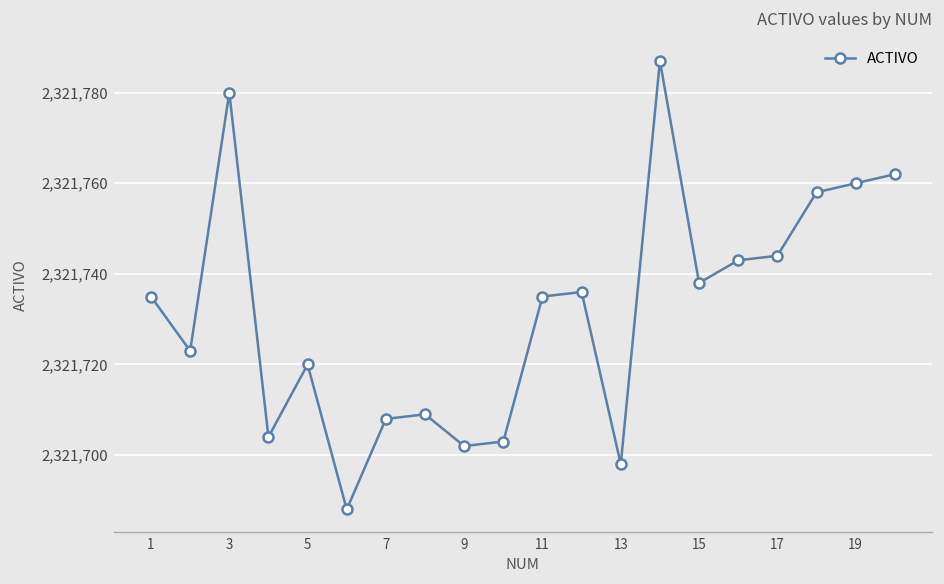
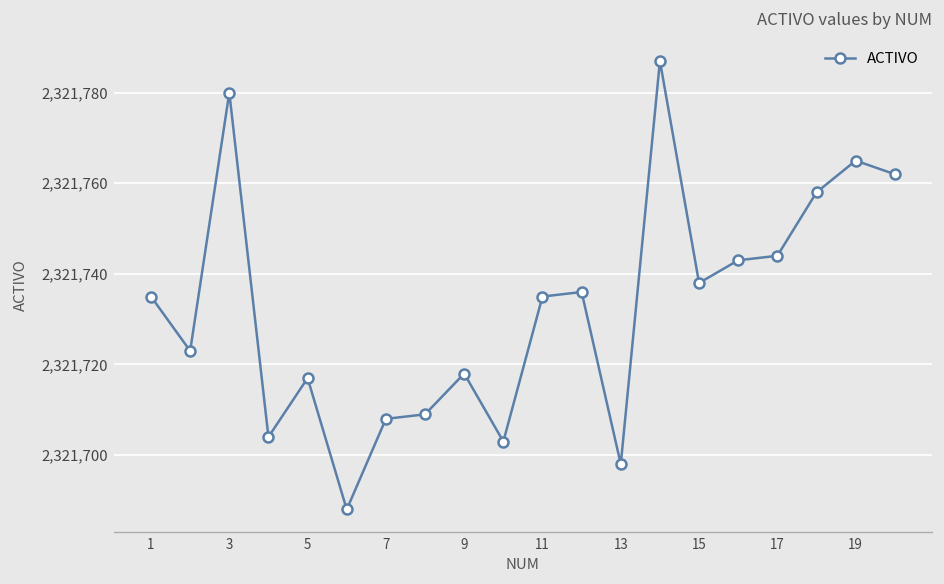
5: 2,321,720 -> 2,321,717
9: 2,321,702 -> 2,321,718
19: 2,321,760 -> 2,321,765
